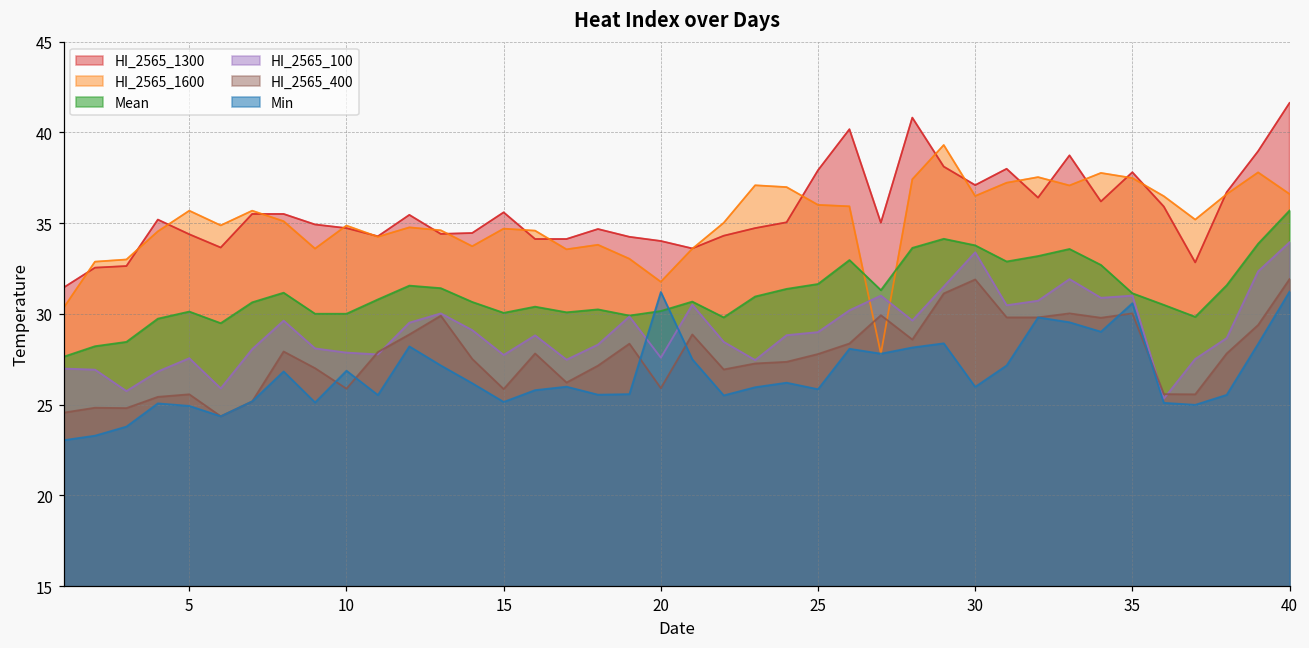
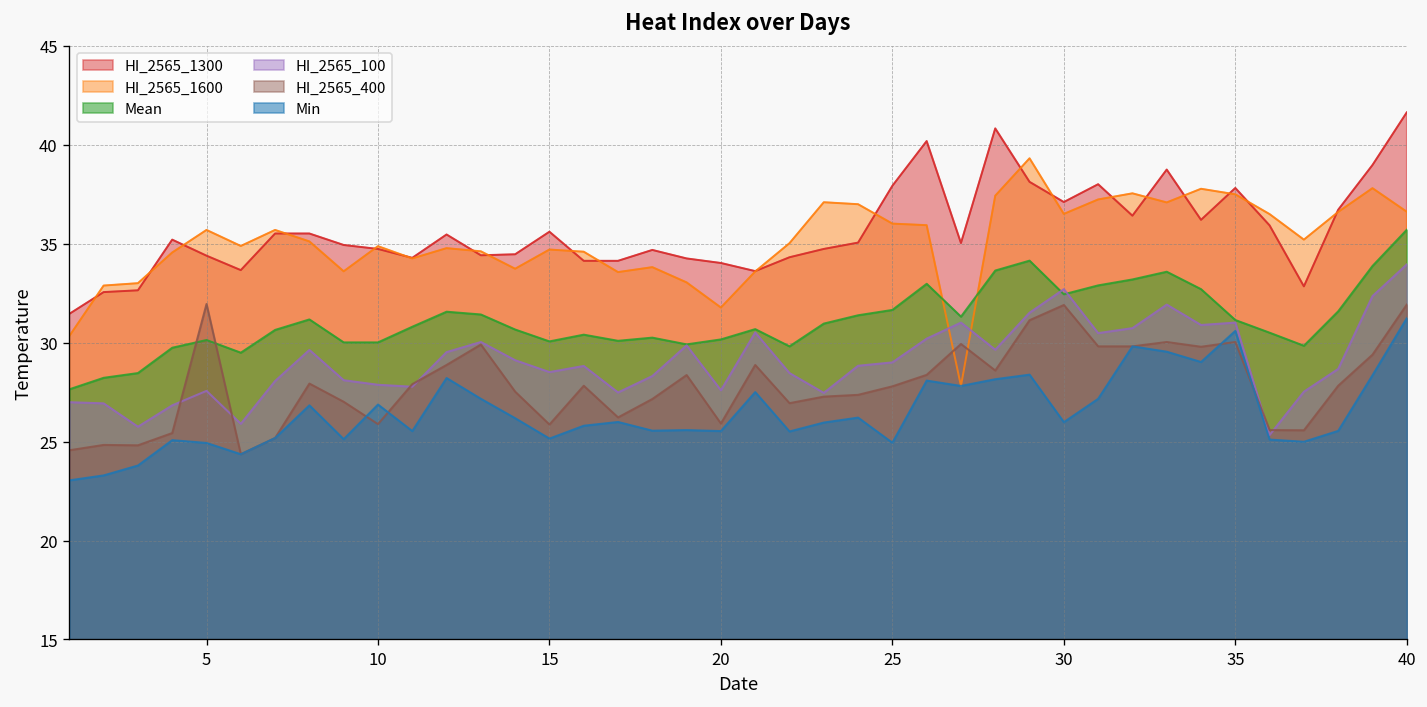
HI_2565_400, 5: 25.6 -> 32.0
HI_2565_100, 15: 27.7 -> 28.5
Min, 20: 31.2 -> 25.5
Min, 25: 25.9 -> 24.9
Mean, 30: 33.8 -> 32.4
HI_2565_100, 30: 33.4 -> 32.7
